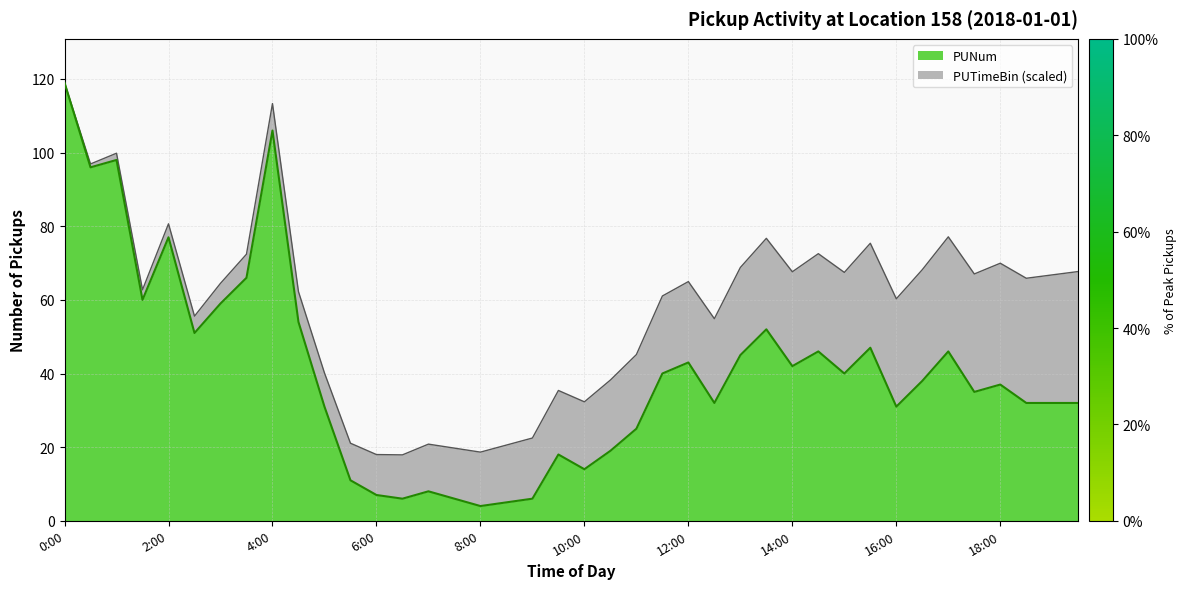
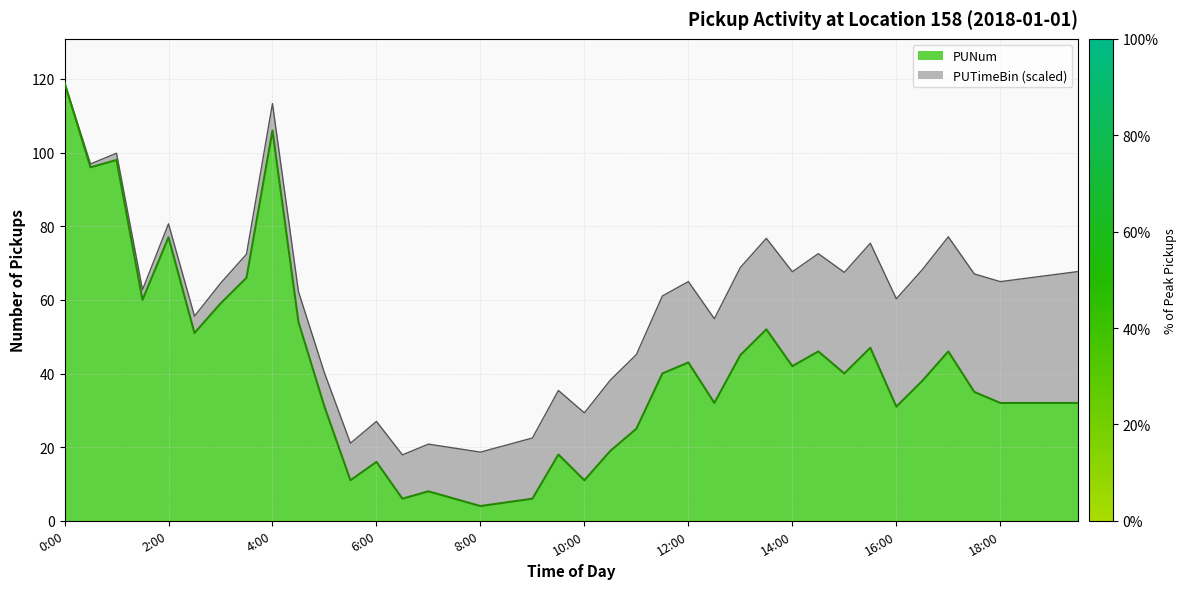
PUNum, 6:00: 7 -> 16
PUNum, 10:00: 14 -> 11
PUNum, 18:00: 37 -> 32
